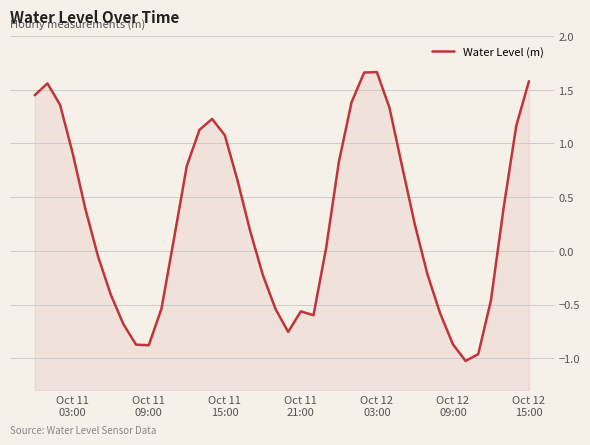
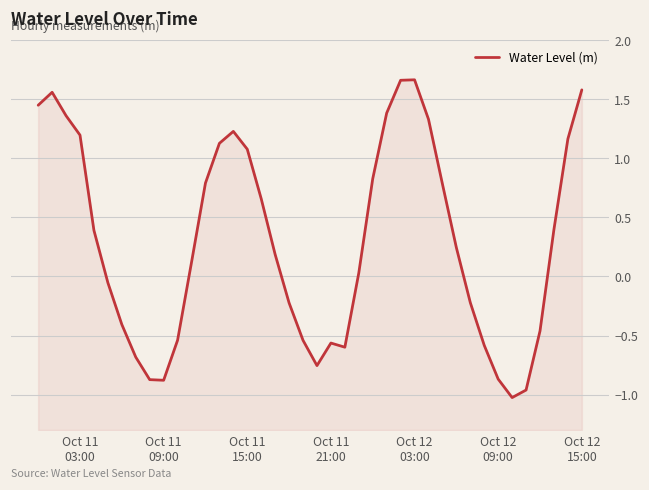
Oct 11 03:00: 0.91 -> 1.20
